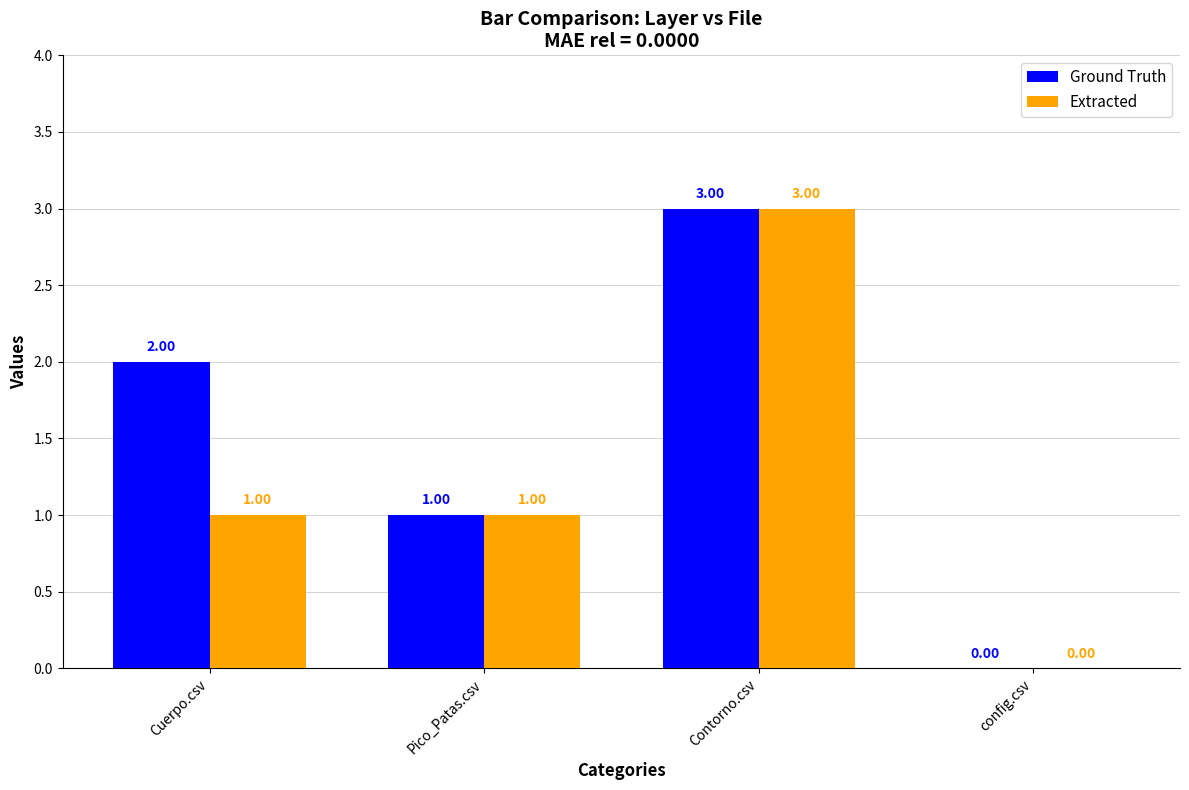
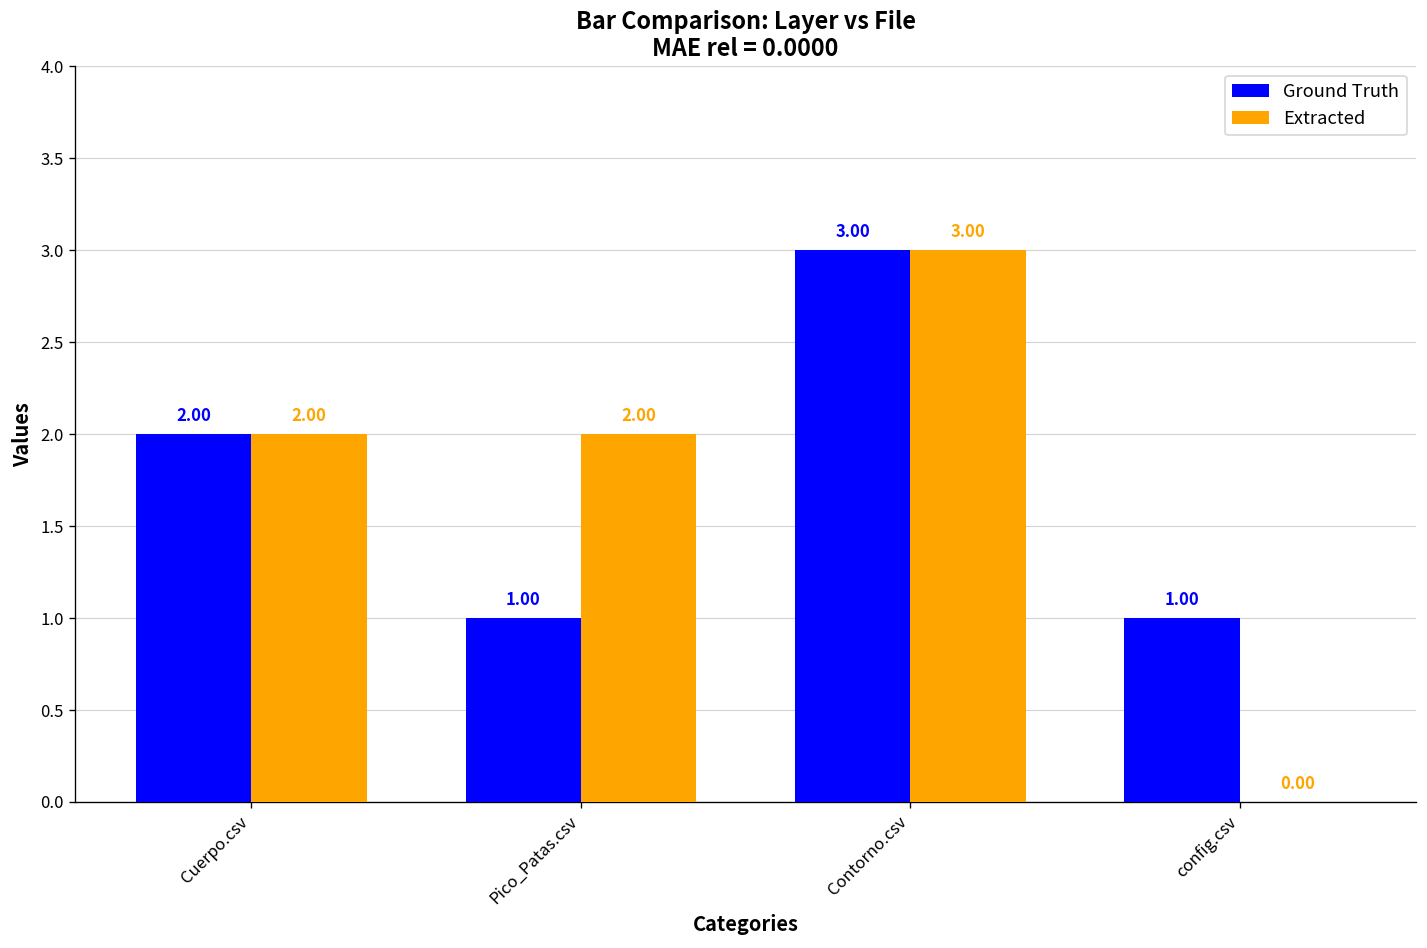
Extracted, Cuerpo.csv: 1.00 -> 2.00
Extracted, Pico_Patas.csv: 1.00 -> 2.00
Ground Truth, config.csv: 0.00 -> 1.00
